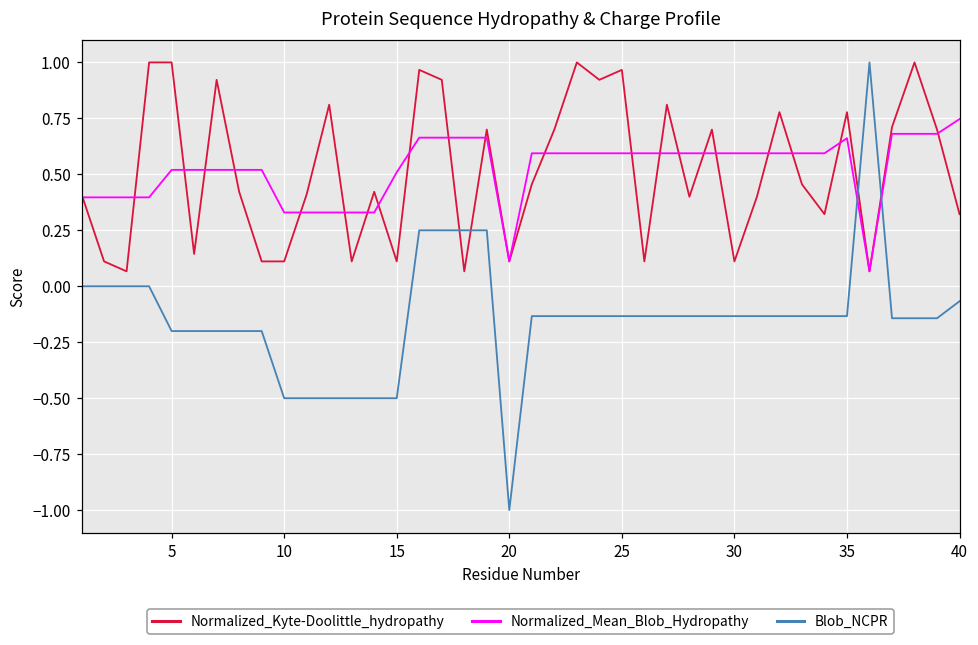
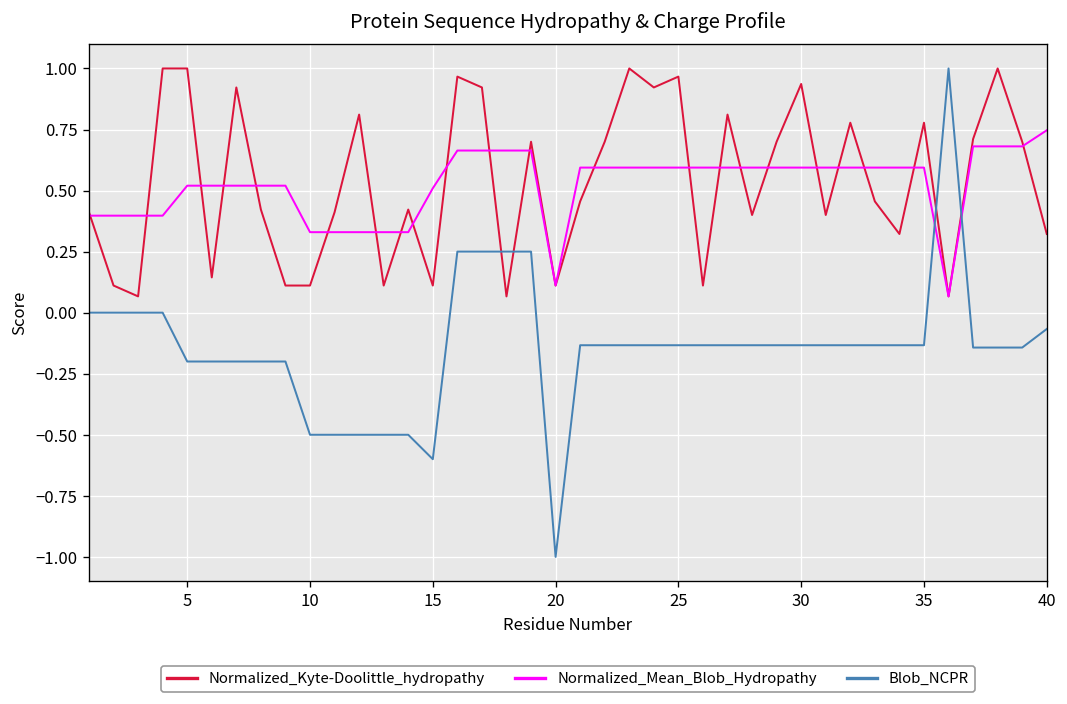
Blob_NCPR, 15: -0.5 -> -0.6
Normalized_Kyte-Doolittle_hydropathy, 30: 0.11 -> 0.94
Normalized_Mean_Blob_Hydropathy, 35: 0.66 -> 0.59
